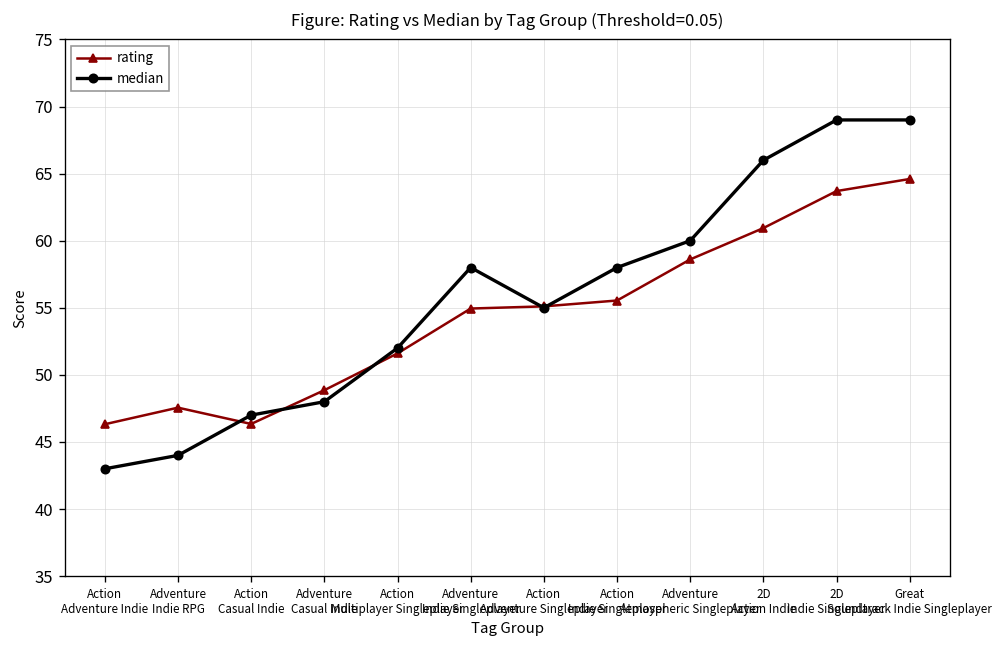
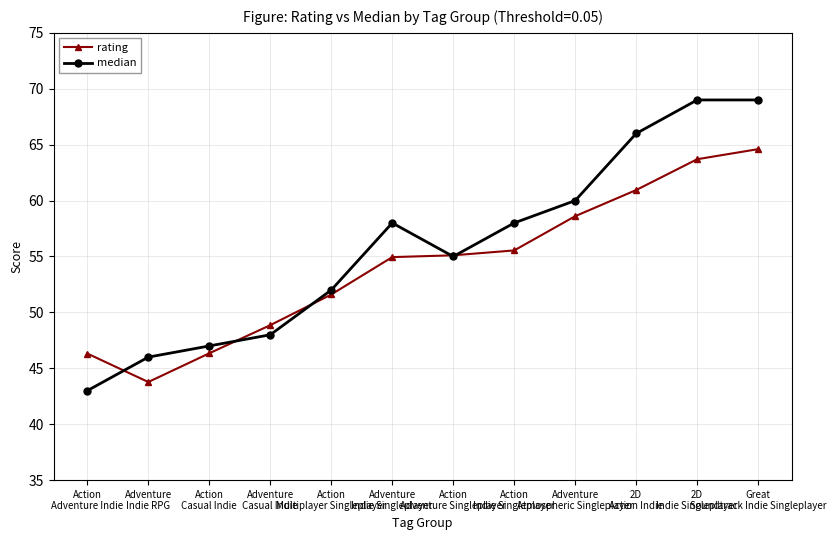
rating, Adventure Indie RPG: 47.6 -> 43.8
median, Adventure Indie RPG: 44 -> 46
